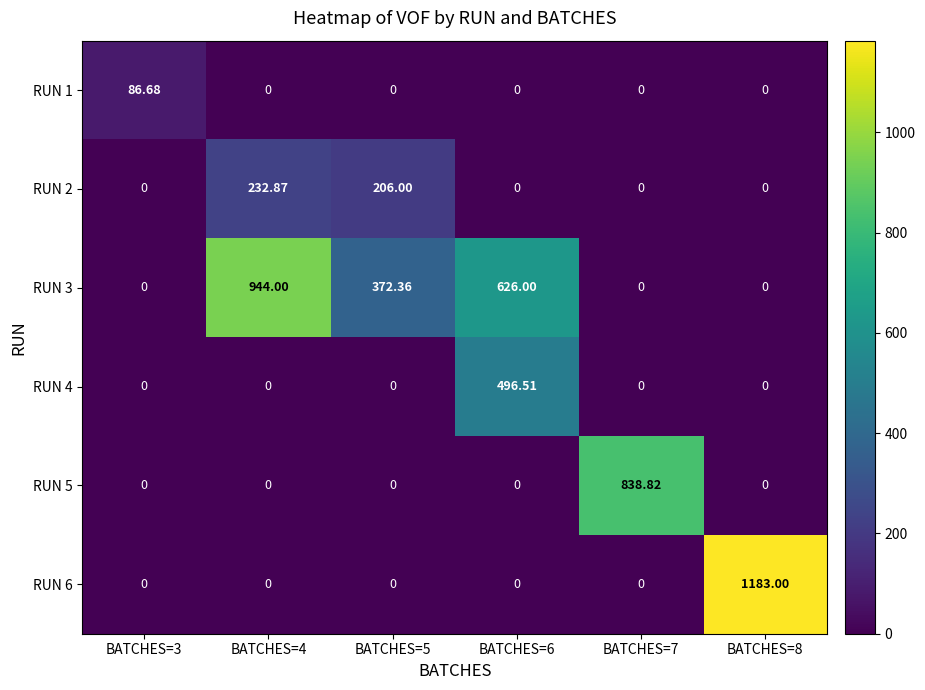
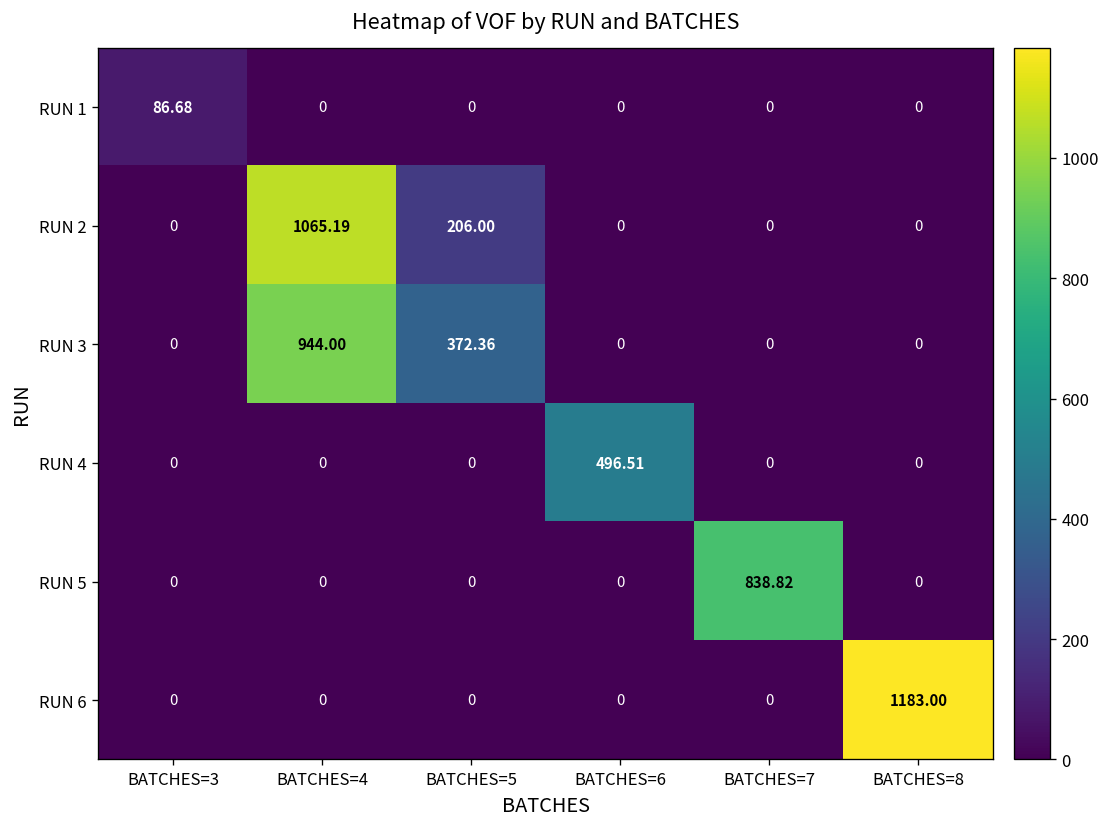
RUN 2, BATCHES=4: 232.87 -> 1065.19
RUN 3, BATCHES=6: 626.00 -> 0
